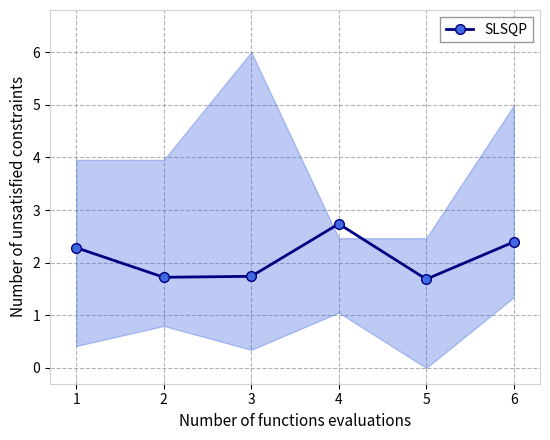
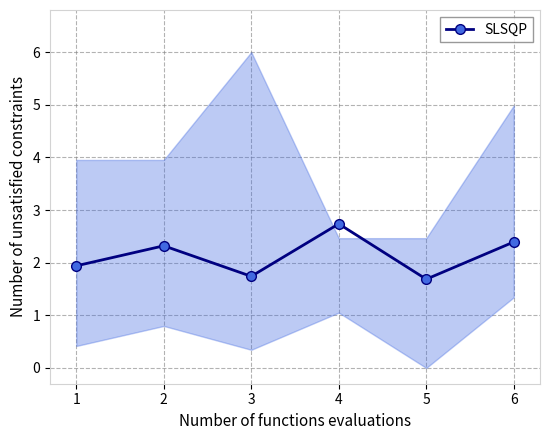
SLSQP, 1: 2.3 -> 1.9
SLSQP, 2: 1.7 -> 2.3
